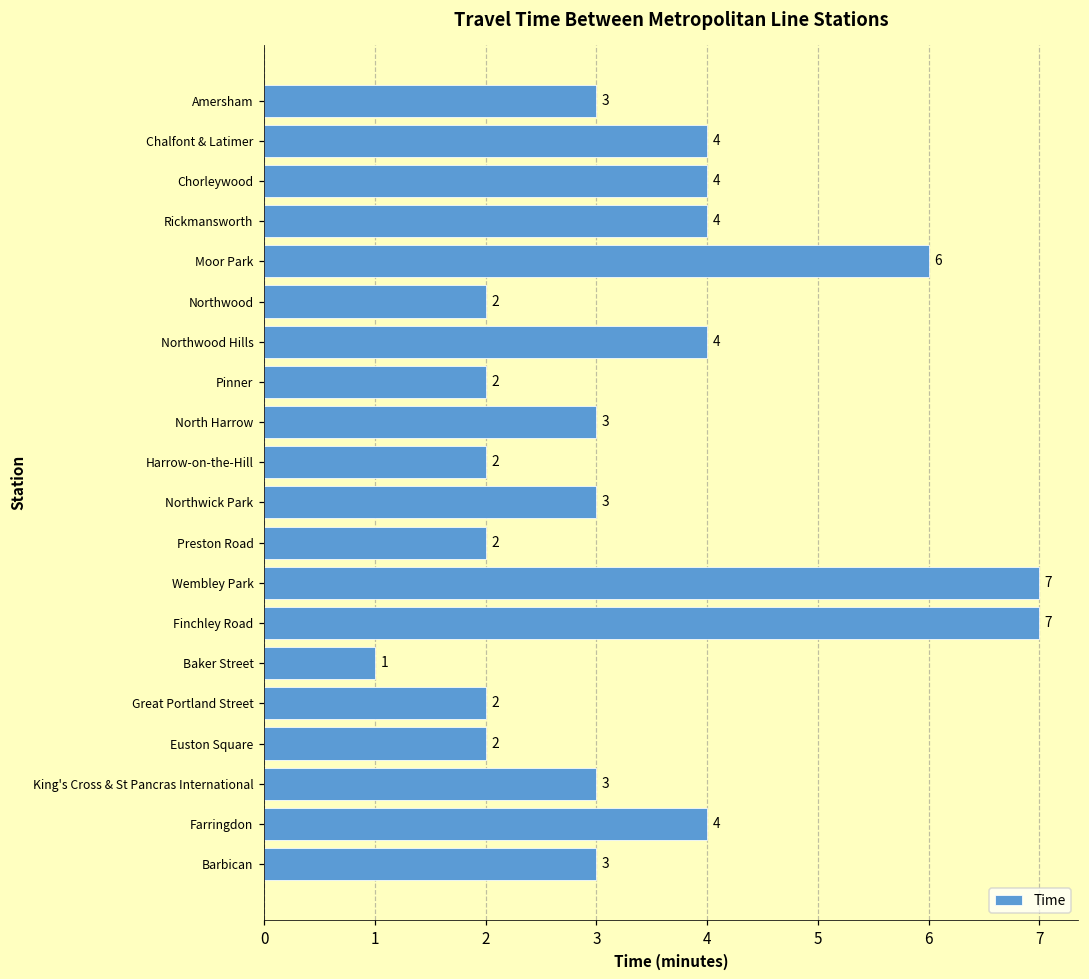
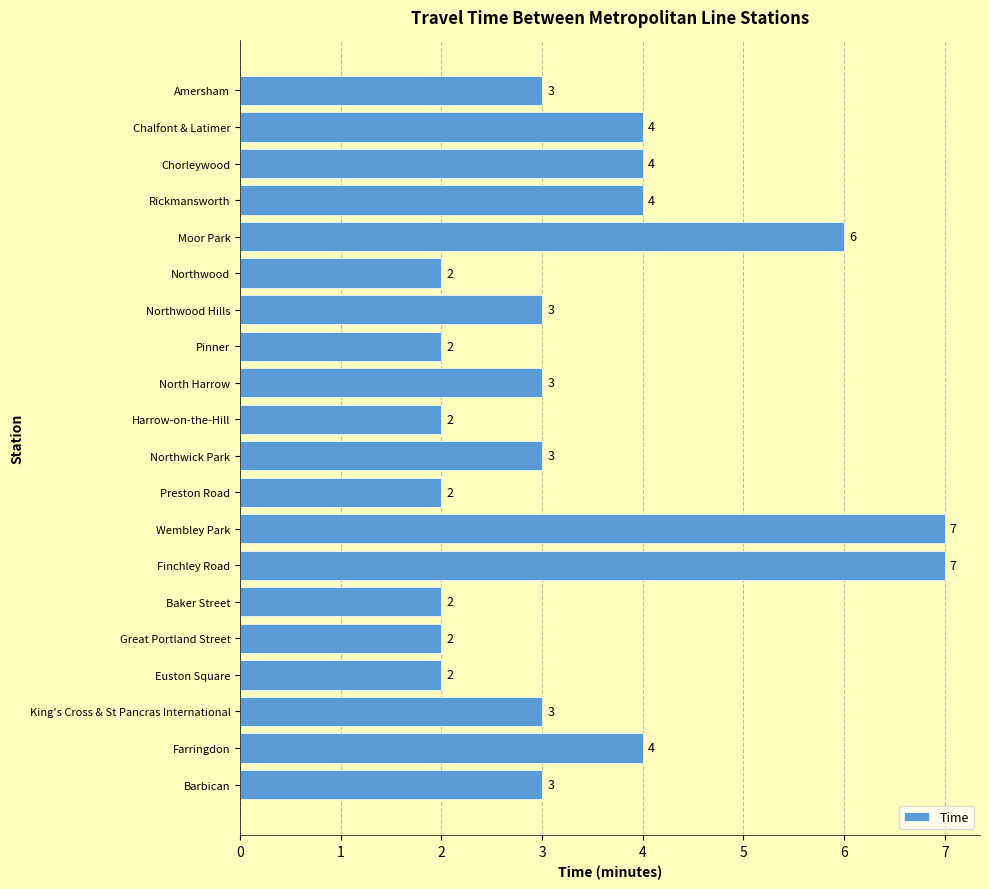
Northwood Hills: 4 -> 3
Baker Street: 1 -> 2
